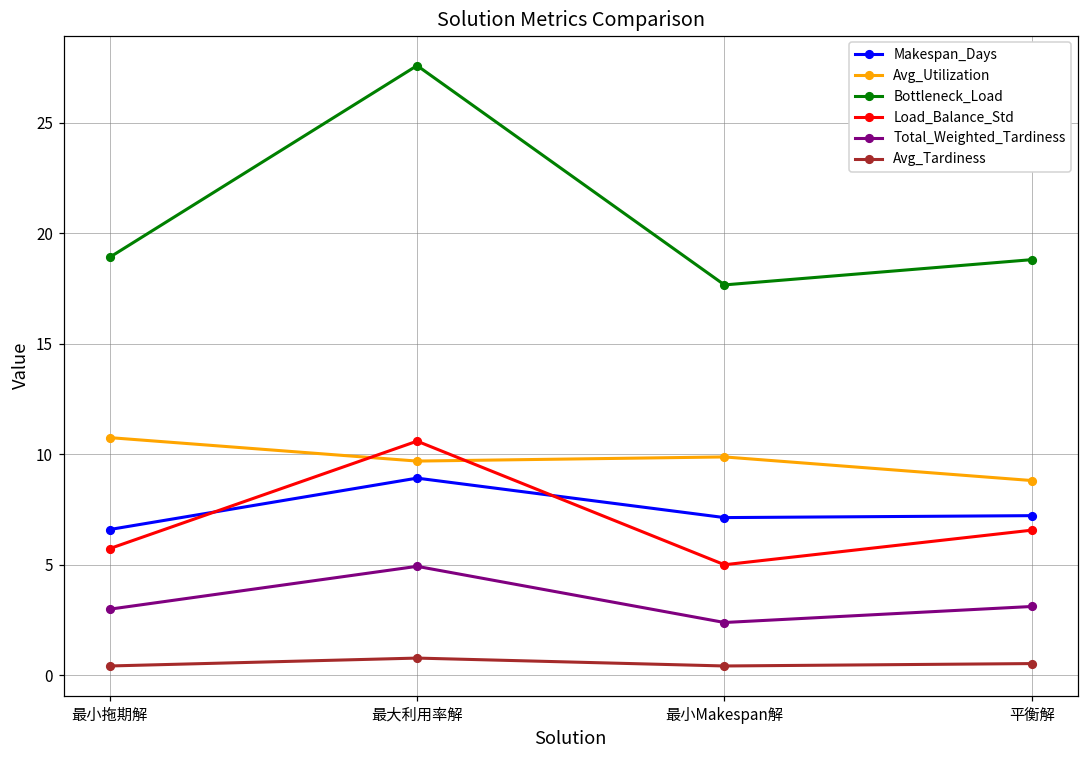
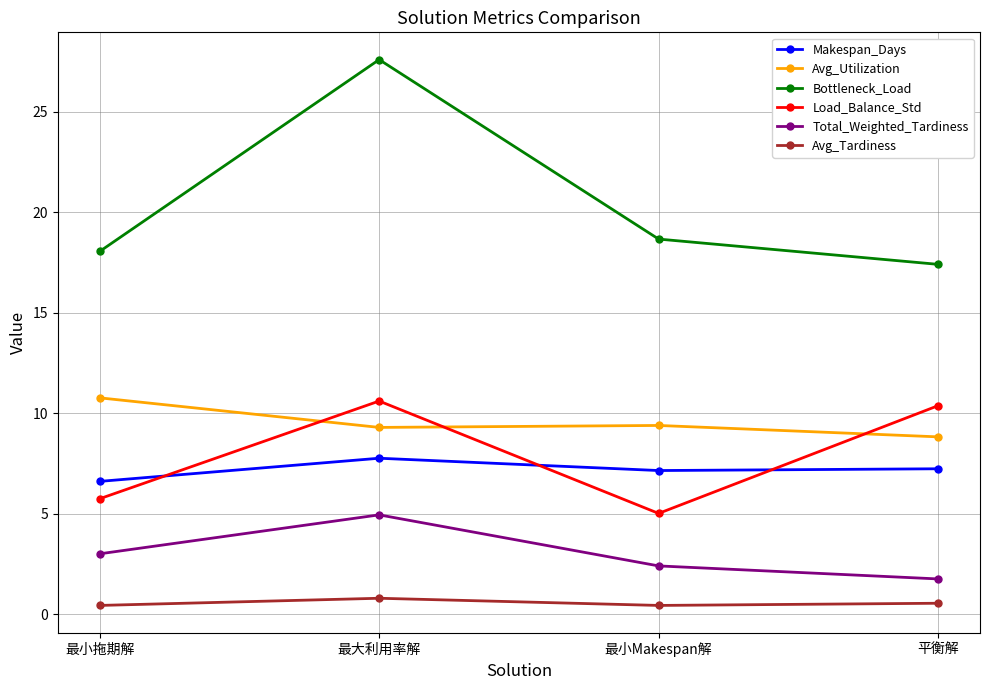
Bottleneck_Load, 最小拖期解: 18.9 -> 18.0
Makespan_Days, 最大利用率解: 8.9 -> 7.8
Avg_Utilization, 最大利用率解: 9.7 -> 9.3
Avg_Utilization, 最小Makespan解: 9.9 -> 9.4
Bottleneck_Load, 最小Makespan解: 17.7 -> 18.7
Bottleneck_Load, 平衡解: 18.8 -> 17.4
Load_Balance_Std, 平衡解: 6.6 -> 10.4
Total_Weighted_Tardiness, 平衡解: 3.1 -> 1.7
